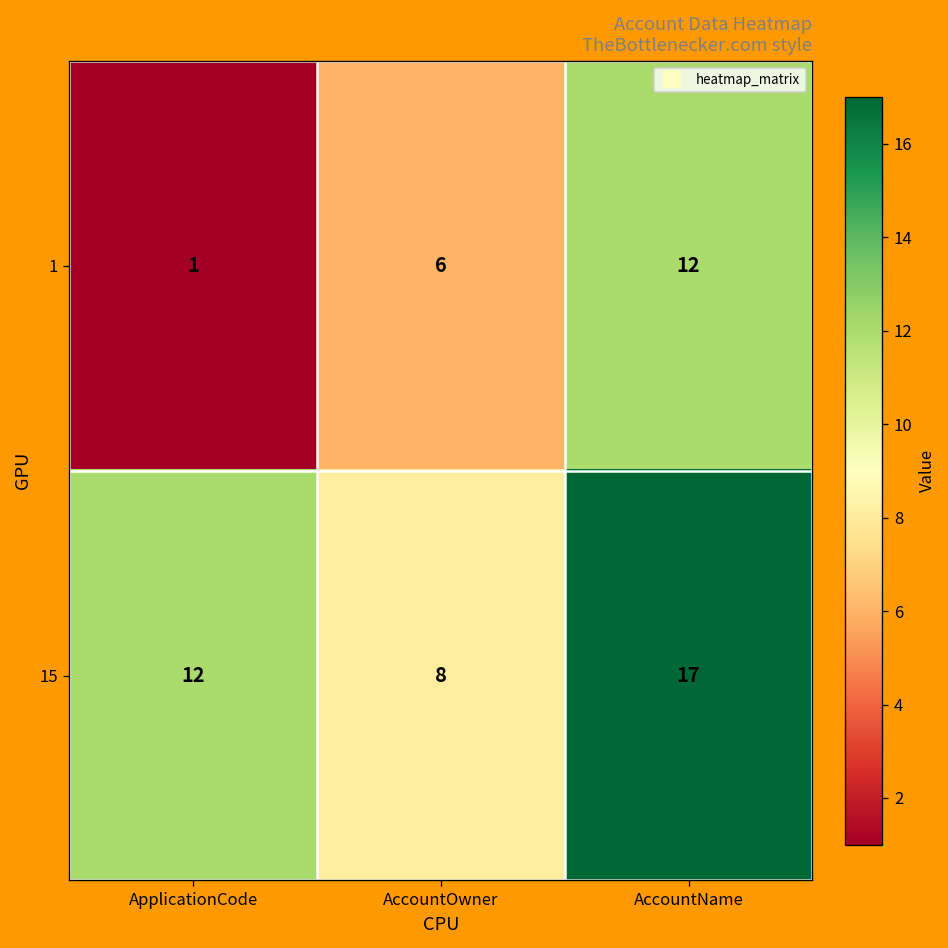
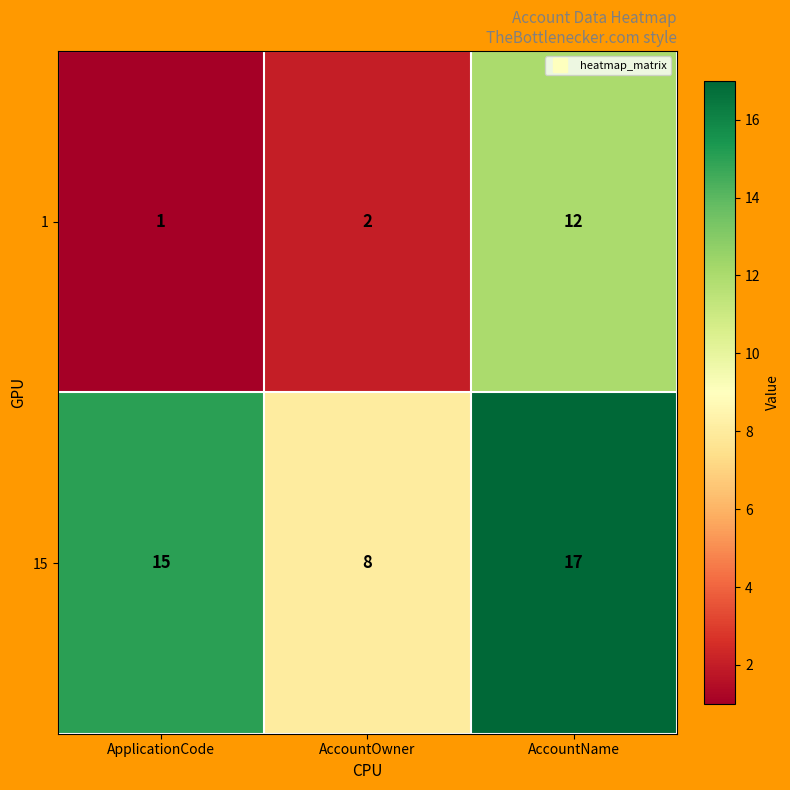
1, AccountOwner: 6 -> 2
15, ApplicationCode: 12 -> 15
